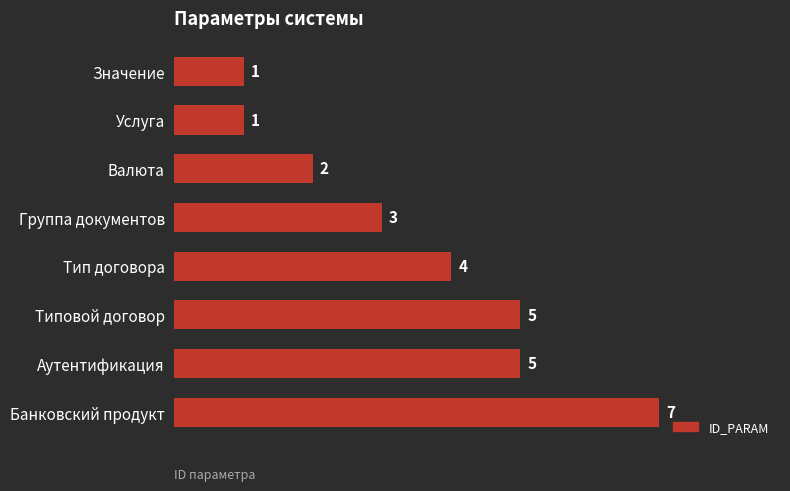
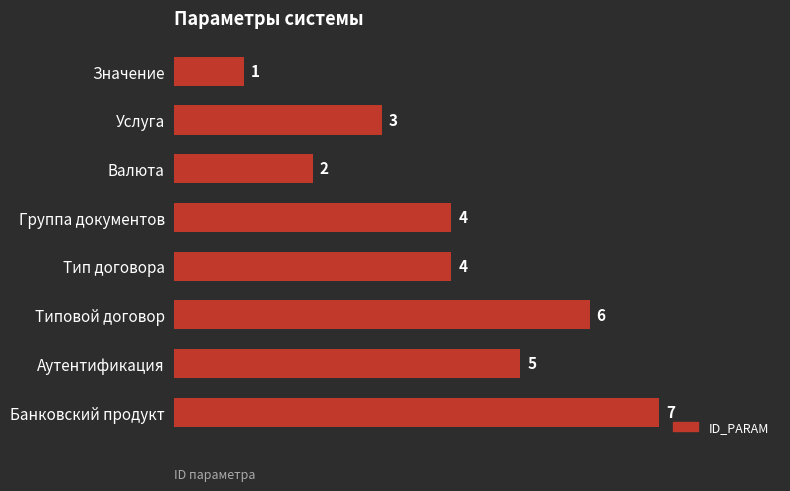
Услуга: 1 -> 3
Группа документов: 3 -> 4
Типовой договор: 5 -> 6
